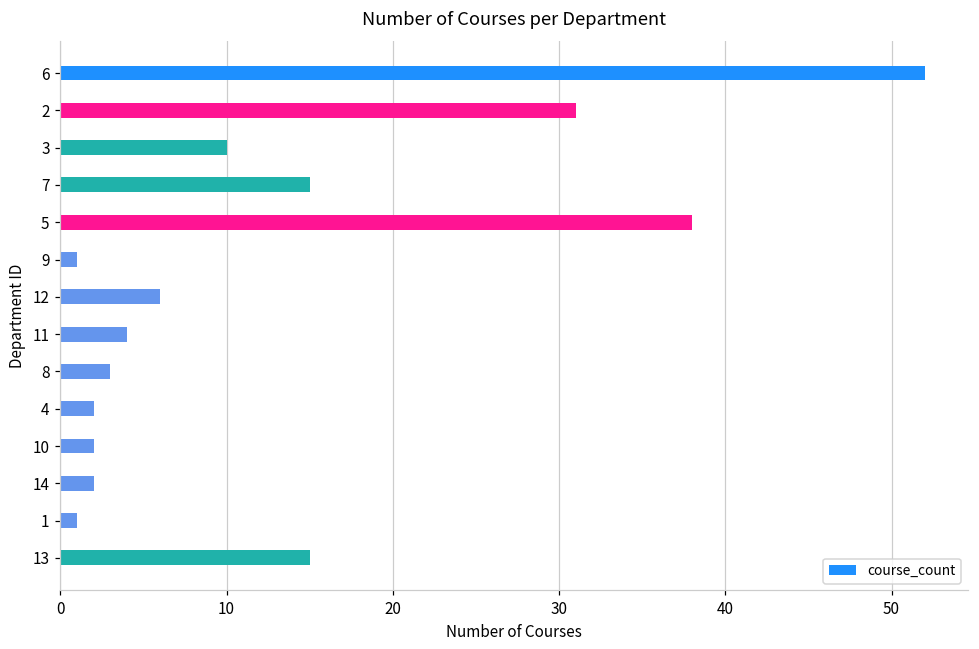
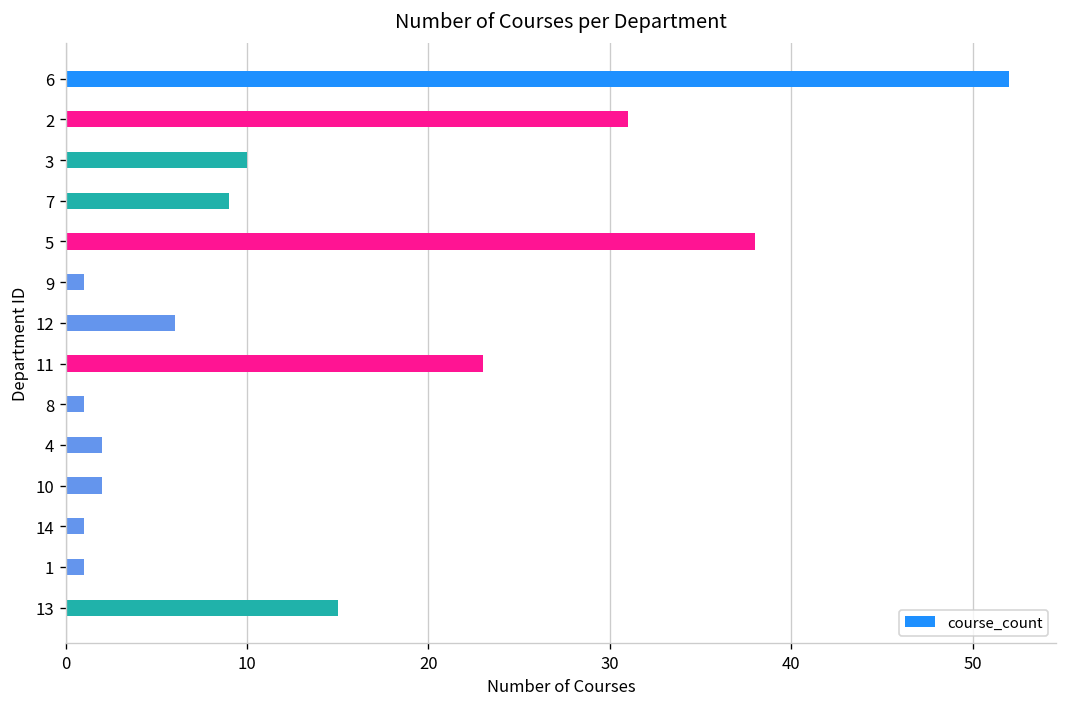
7: 15 -> 9
11: 4 -> 23
8: 3 -> 1
14: 2 -> 1
